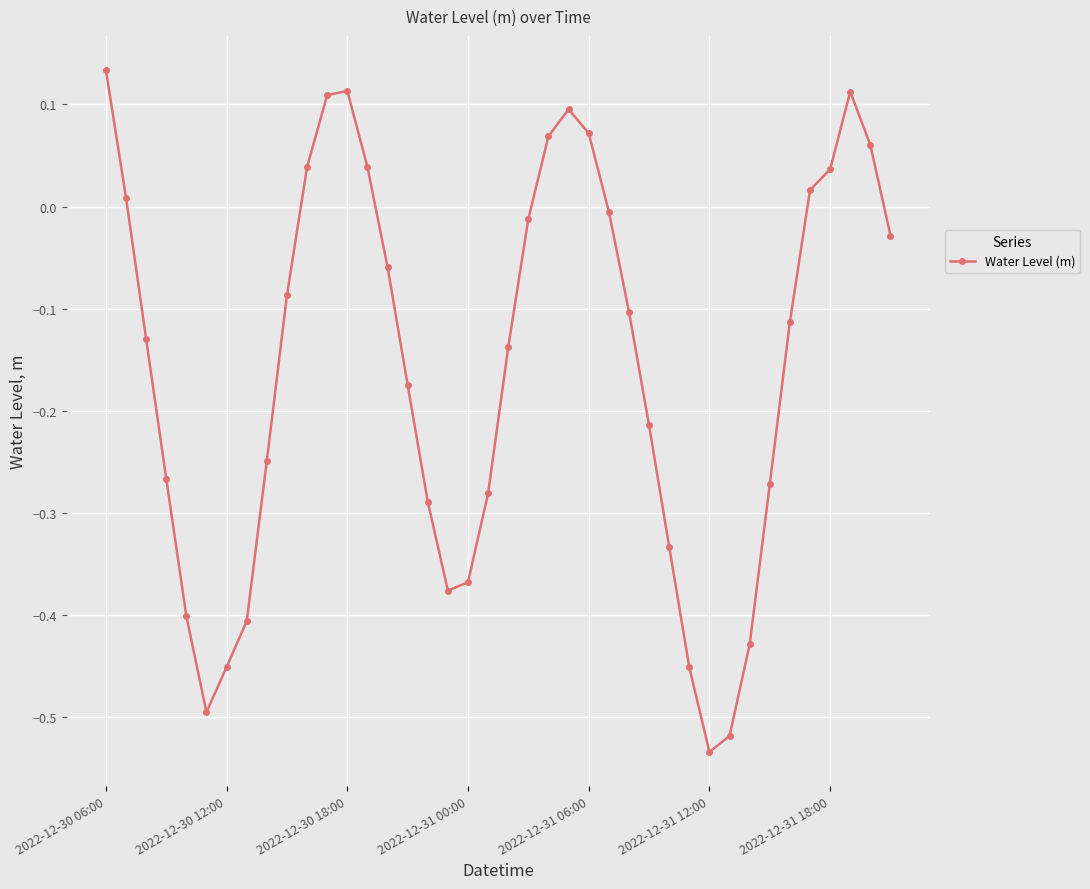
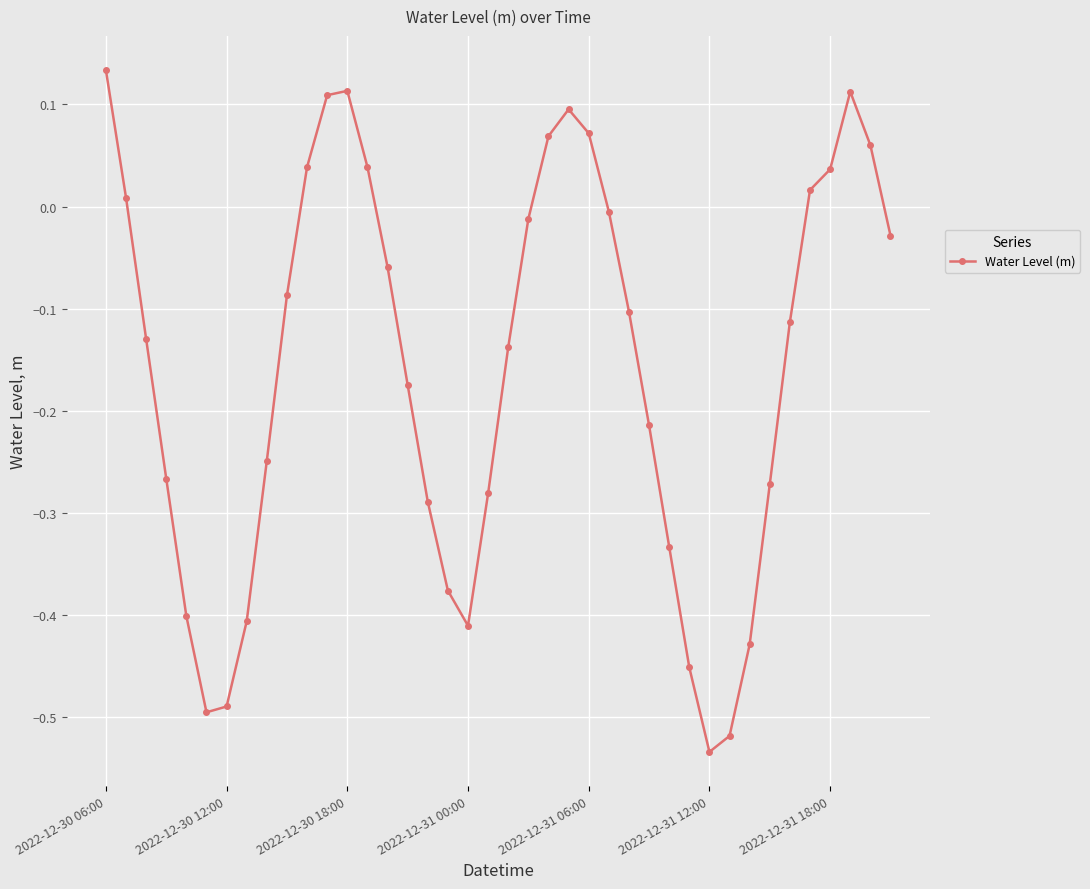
2022-12-30 12:00: -0.451 -> -0.490
2022-12-31 00:00: -0.368 -> -0.410
